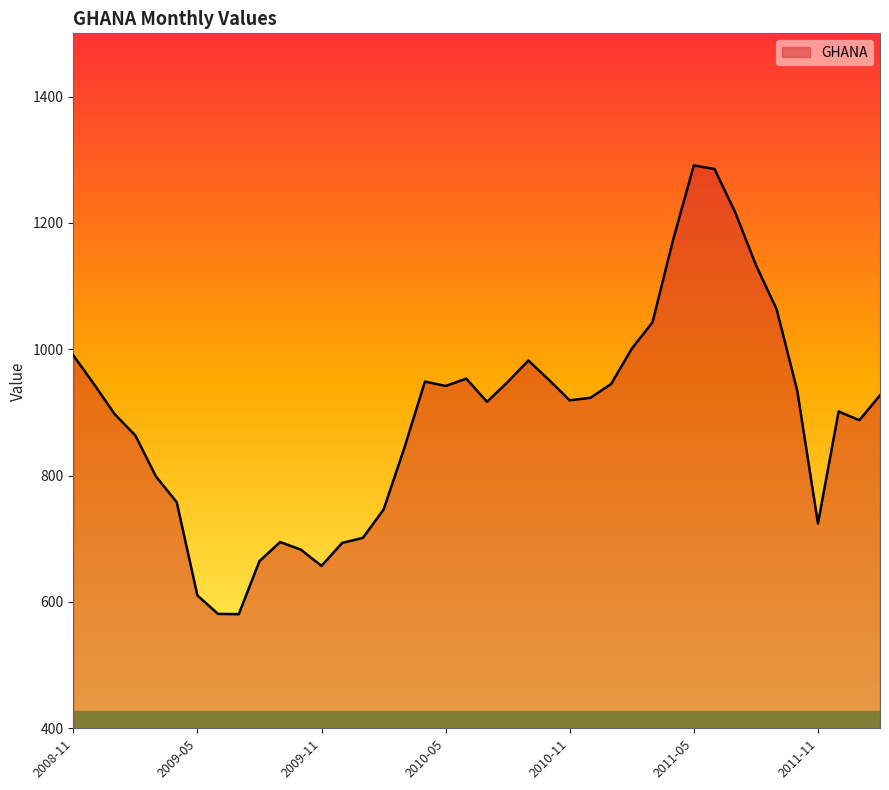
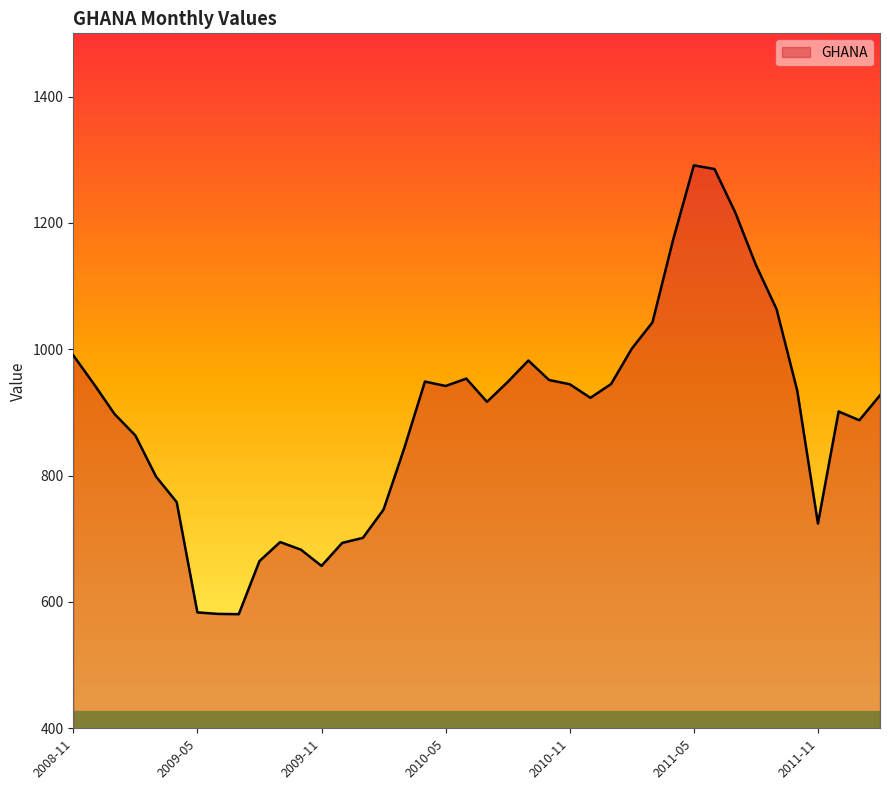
2009-05: 610 -> 580
2010-11: 920 -> 940
